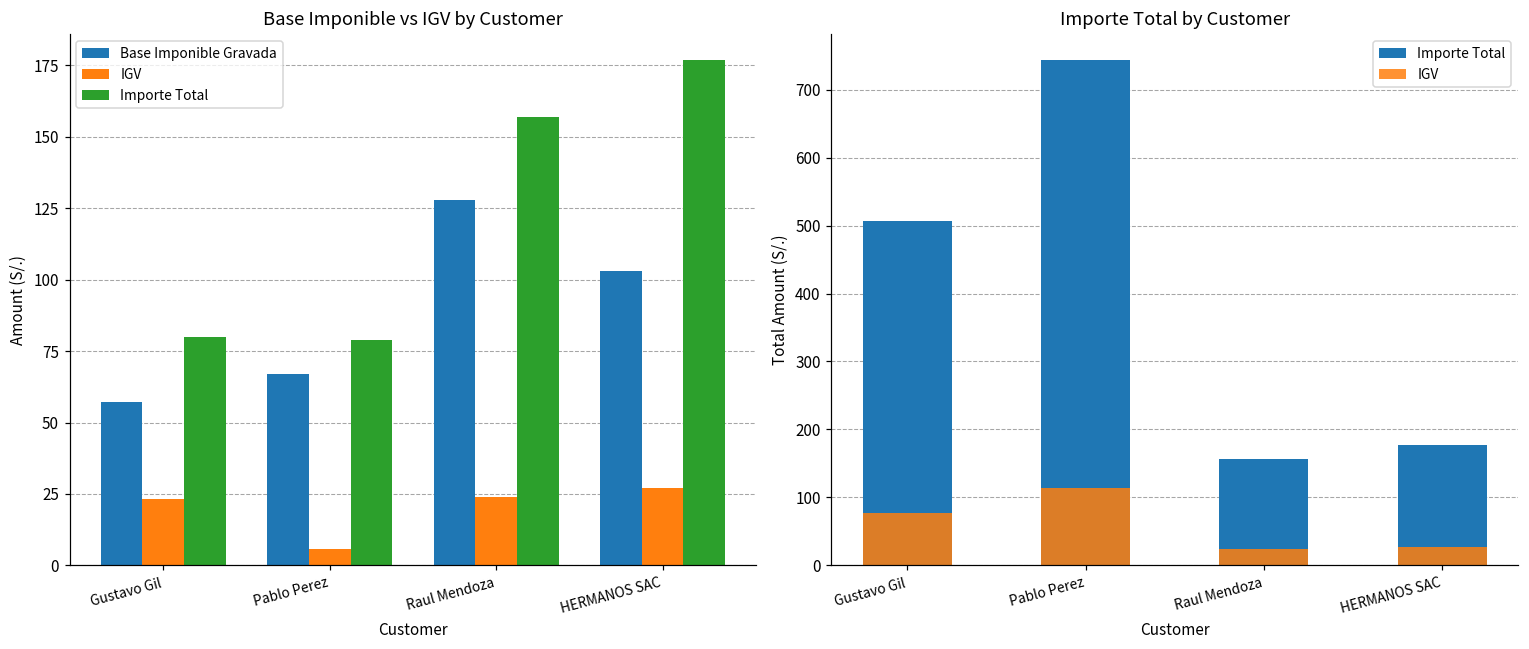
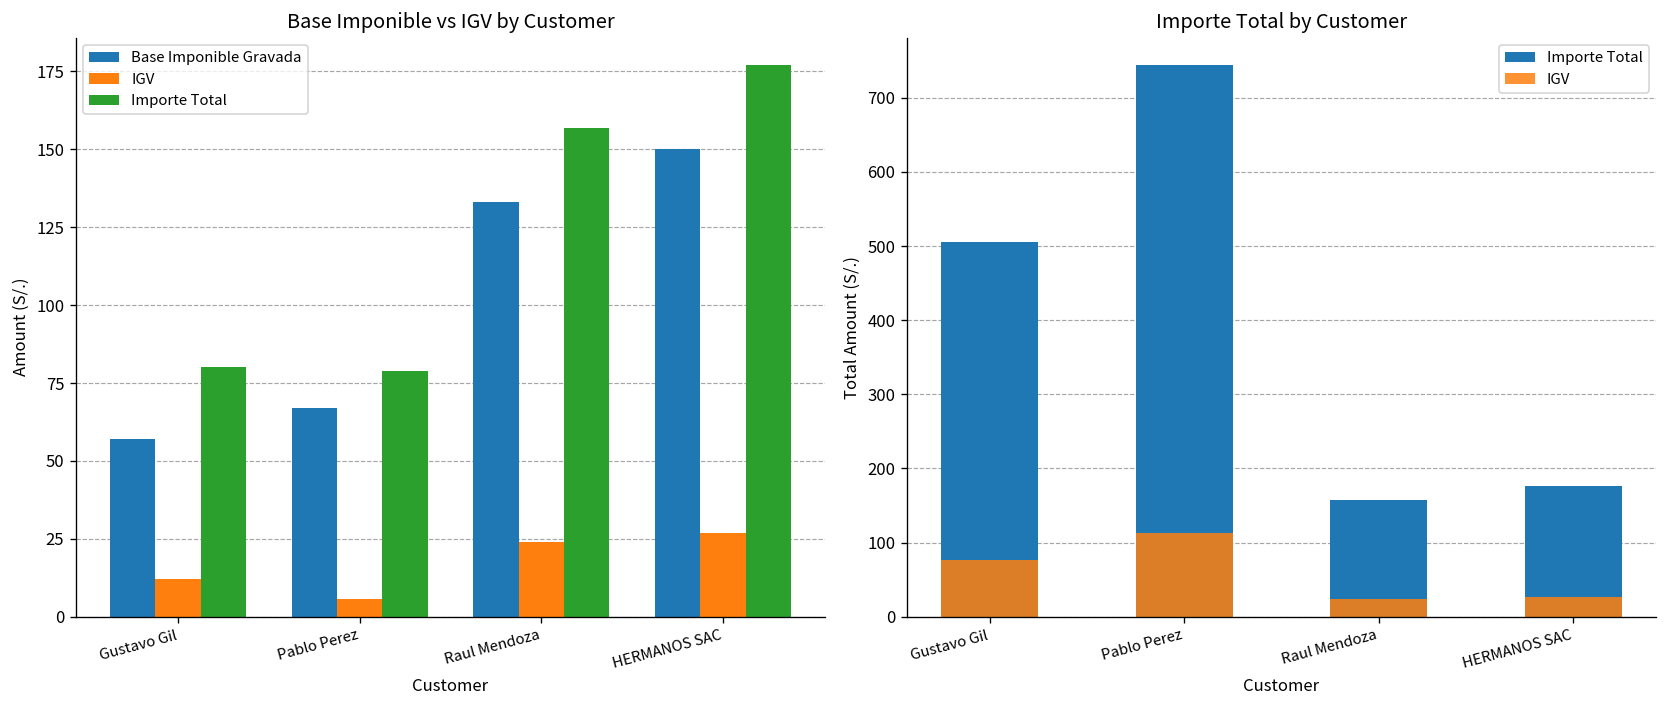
Base Imponible vs IGV by Customer, IGV, Gustavo Gil: 23 -> 12
Base Imponible vs IGV by Customer, Base Imponible Gravada, Raul Mendoza: 128 -> 133
Base Imponible vs IGV by Customer, Base Imponible Gravada, HERMANOS SAC: 103 -> 150
